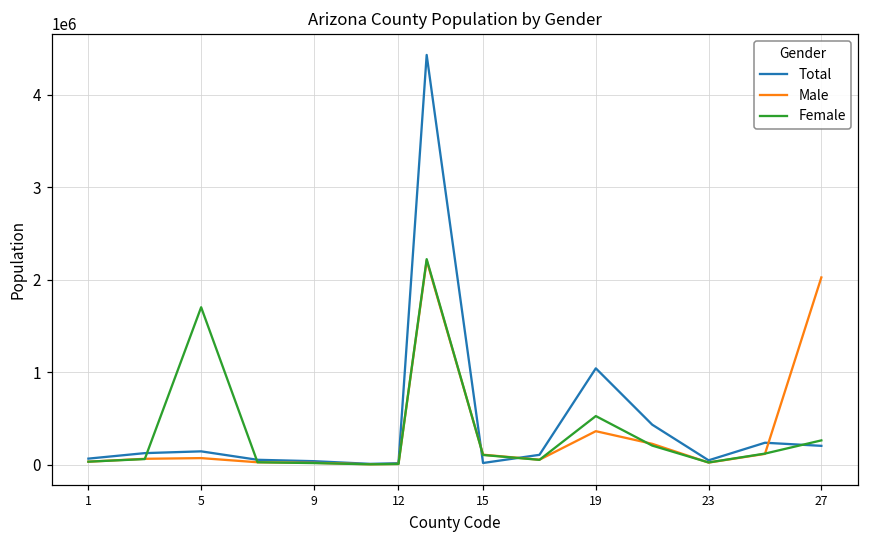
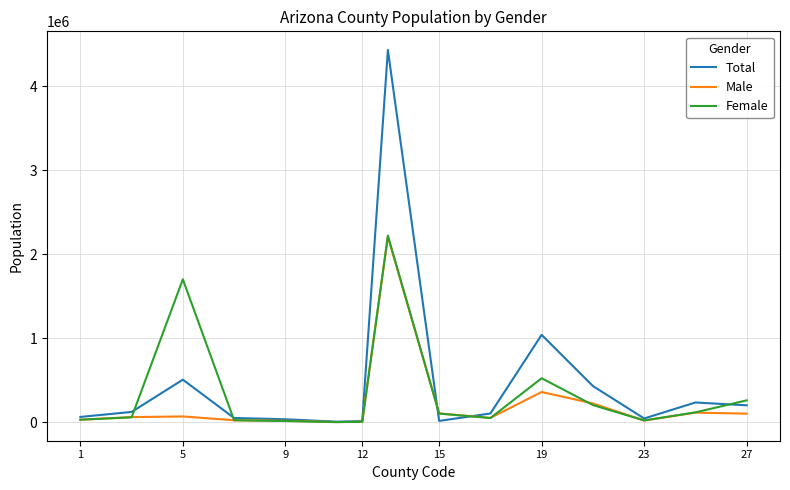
Total, 5: 100000 -> 500000
Male, 27: 2000000 -> 100000
